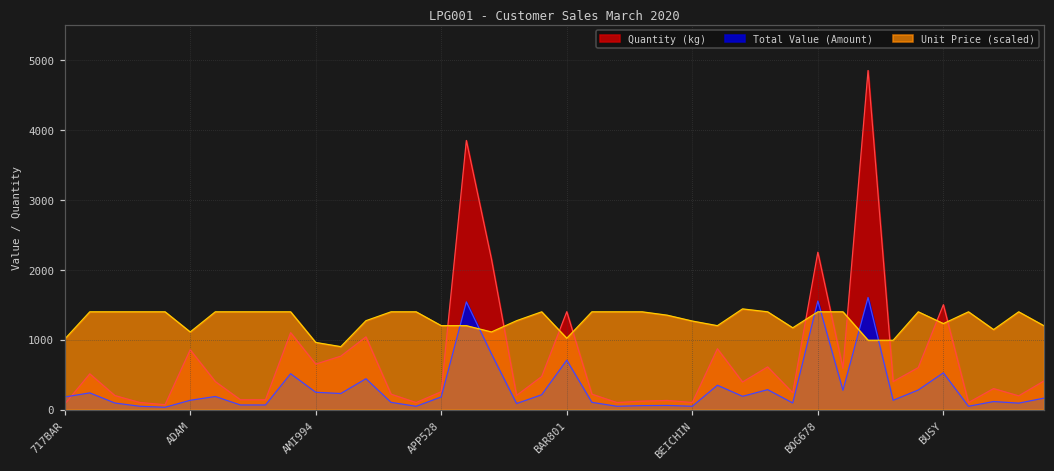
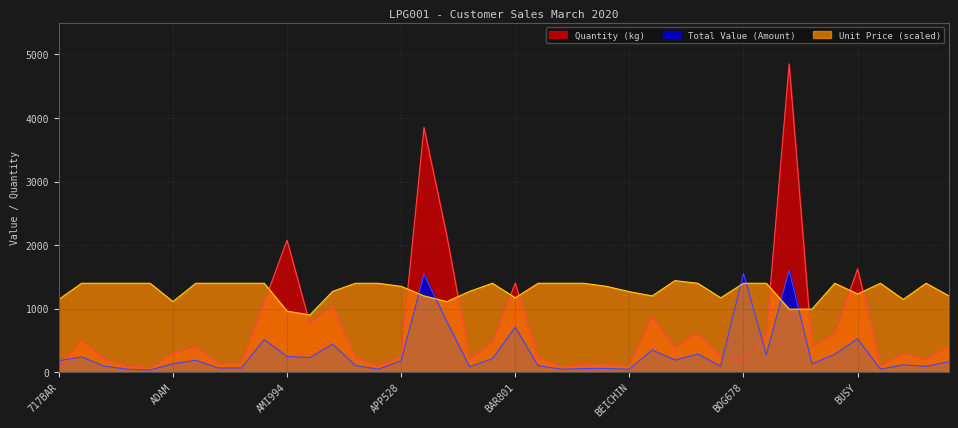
Unit Price (scaled), 717BAR: 1000 -> 1100
Quantity (kg), ADAM: 900 -> 300
Quantity (kg), AMI994: 700 -> 2100
Unit Price (scaled), APP528: 1200 -> 1400
Unit Price (scaled), BAR801: 1000 -> 1200
Quantity (kg), BOG678: 2300 -> 200
Quantity (kg), BUSY: 1500 -> 1600
